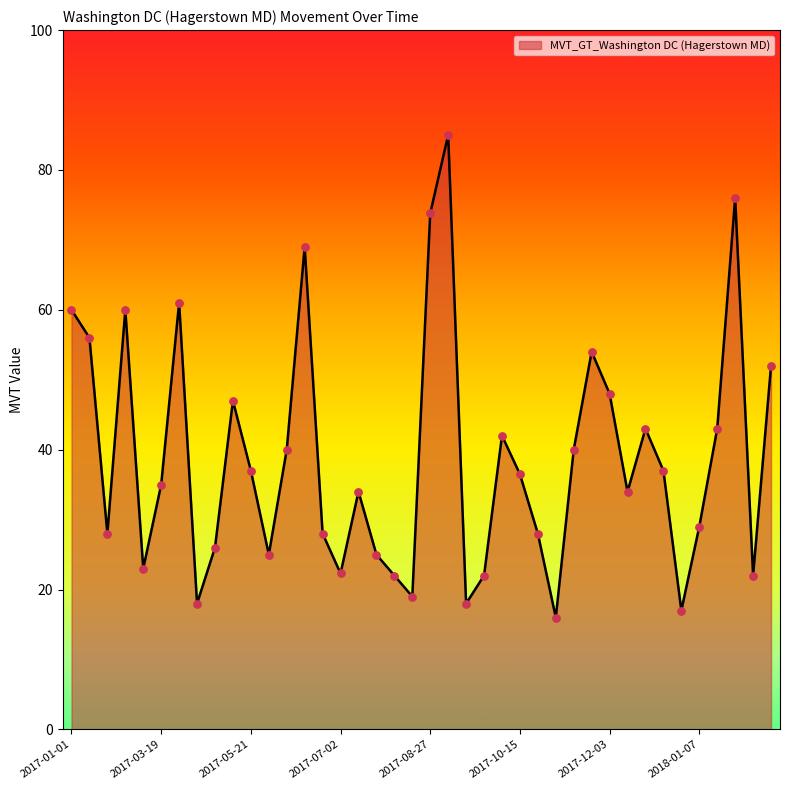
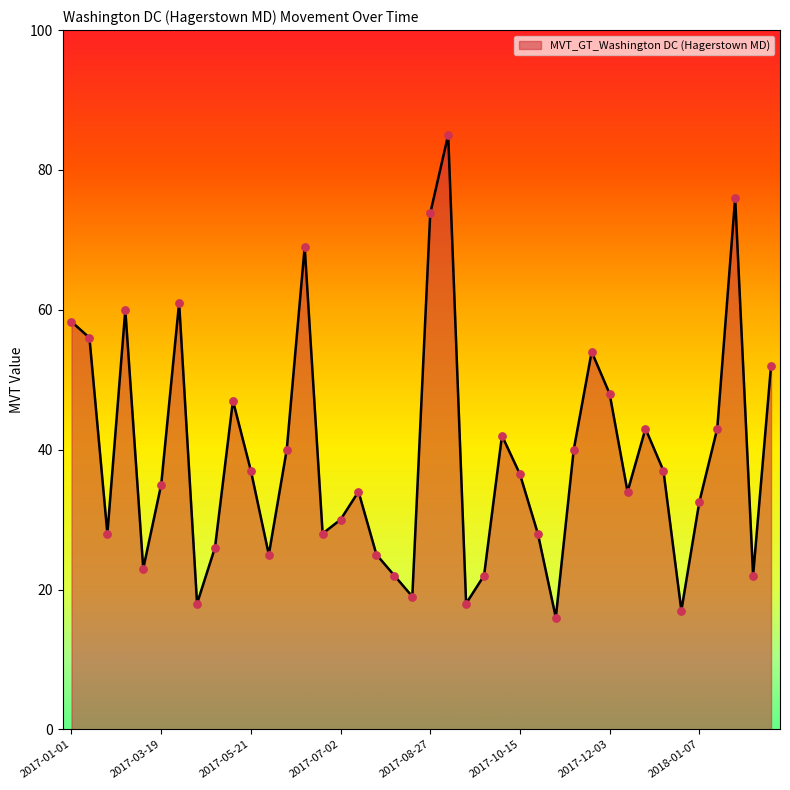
2017-01-01: 60 -> 58
2017-07-02: 22 -> 30
2018-01-07: 29 -> 33
